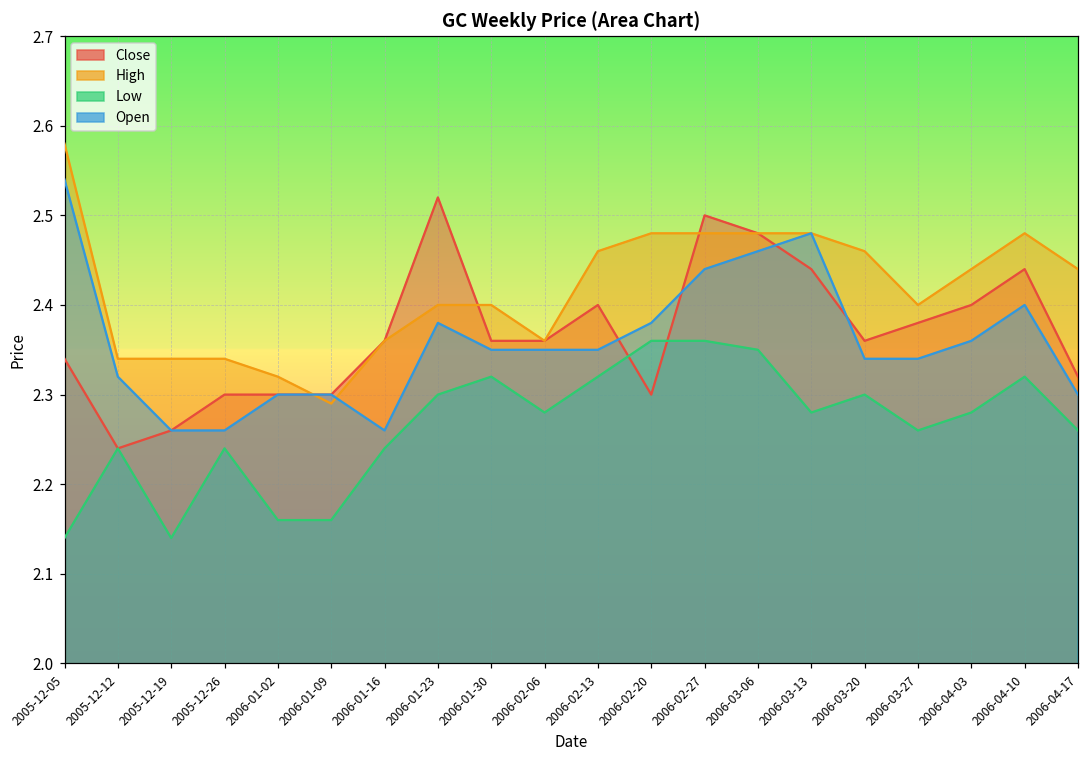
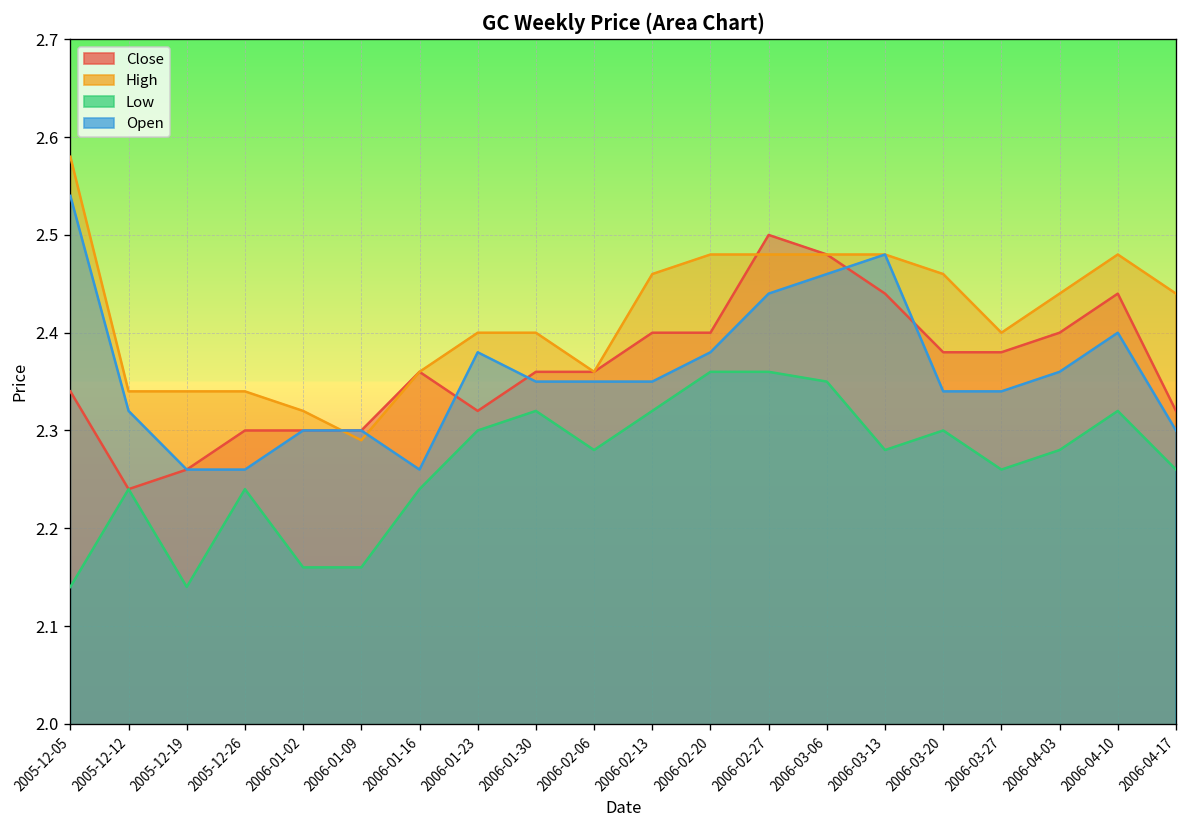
Close, 2006-01-23: 2.52 -> 2.32
Close, 2006-02-20: 2.3 -> 2.4
Close, 2006-03-20: 2.36 -> 2.38
